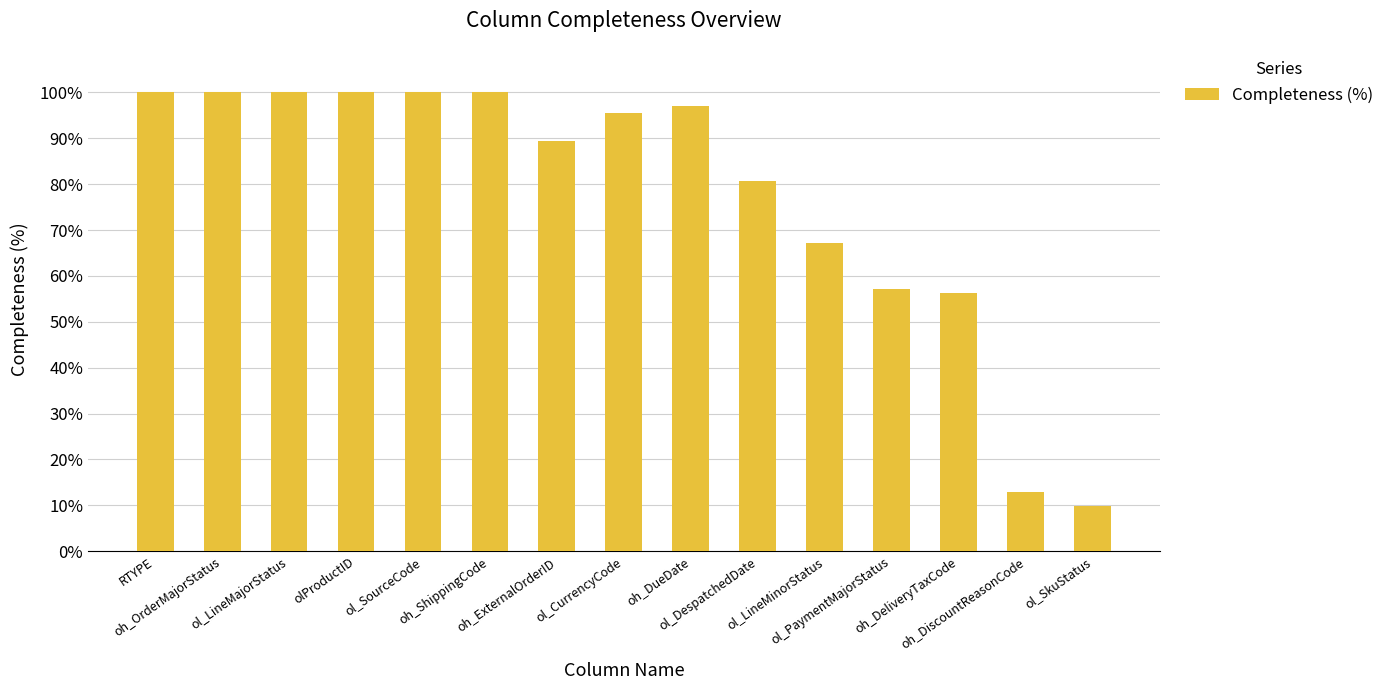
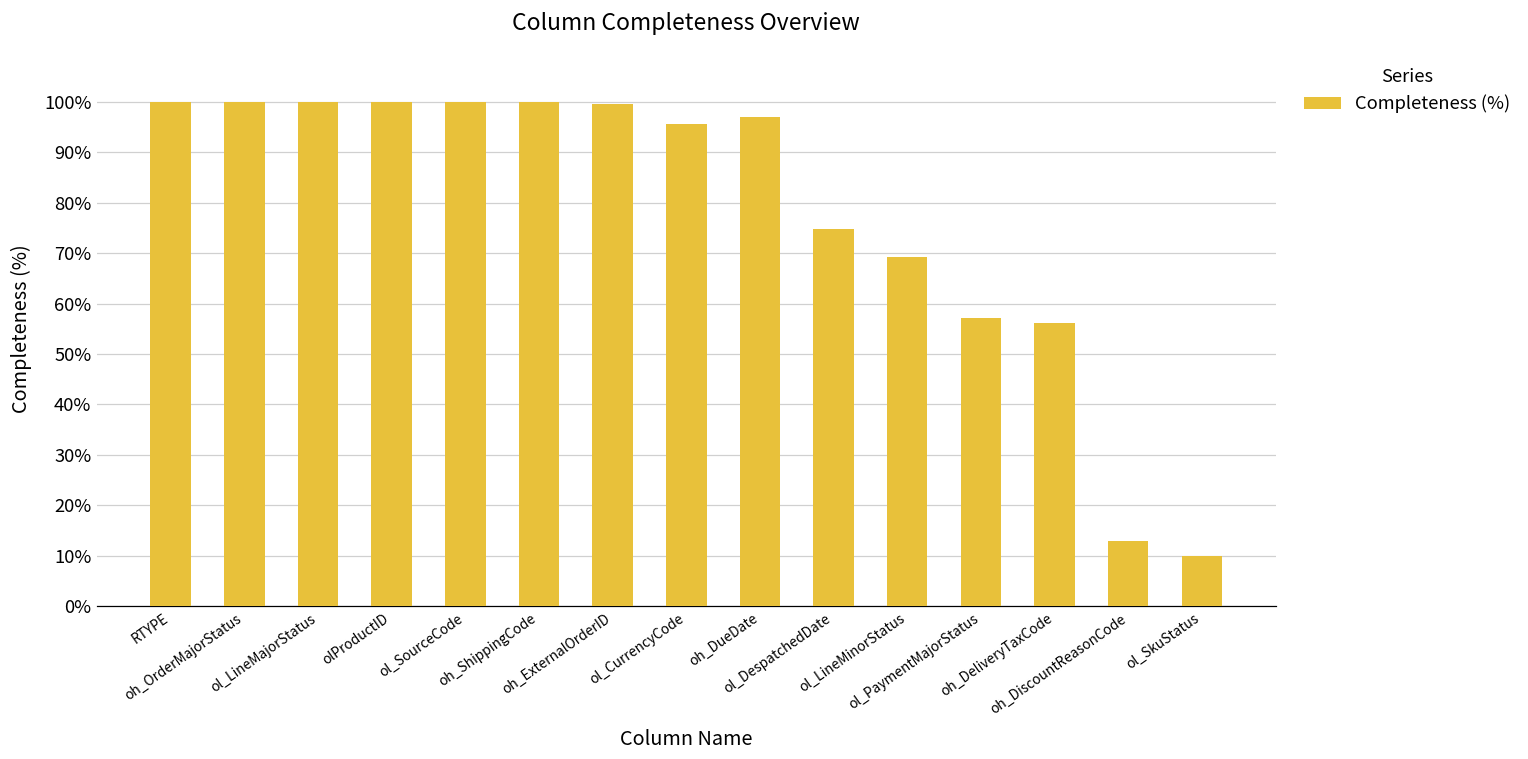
oh_ExternalOrderID: 89% -> 100%
ol_DespatchedDate: 81% -> 75%
ol_LineMinorStatus: 67% -> 69%
